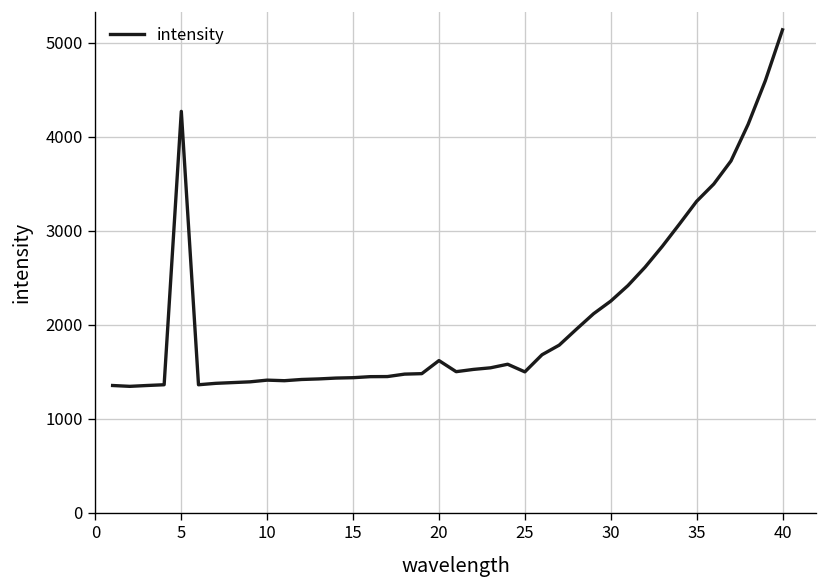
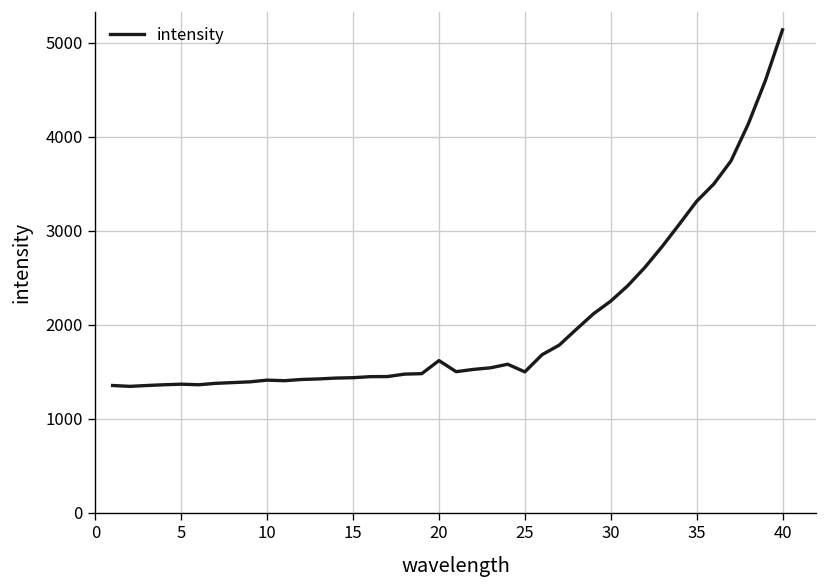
5: 4300 -> 1400
